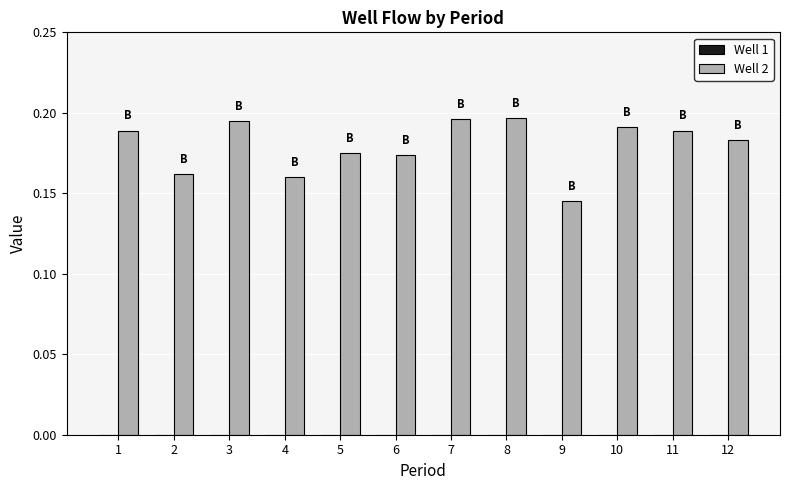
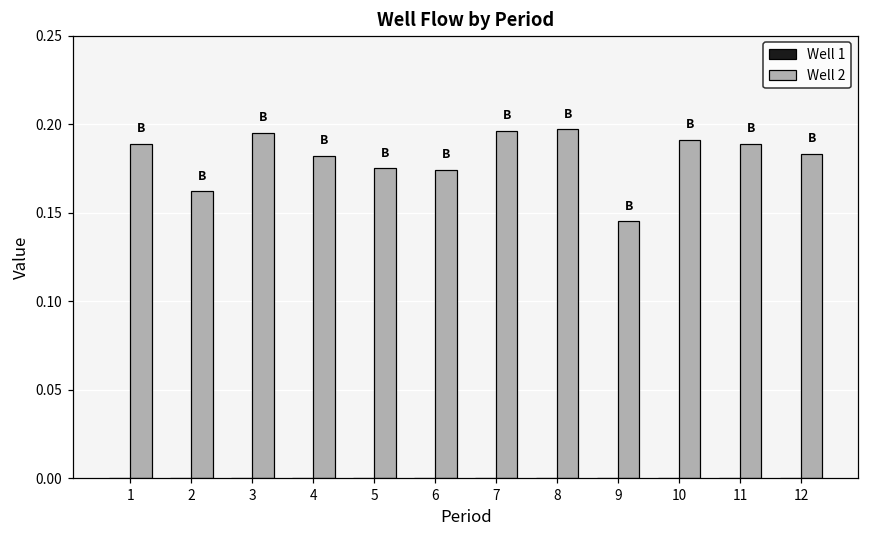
Well 2, 4: 0.160 -> 0.182
